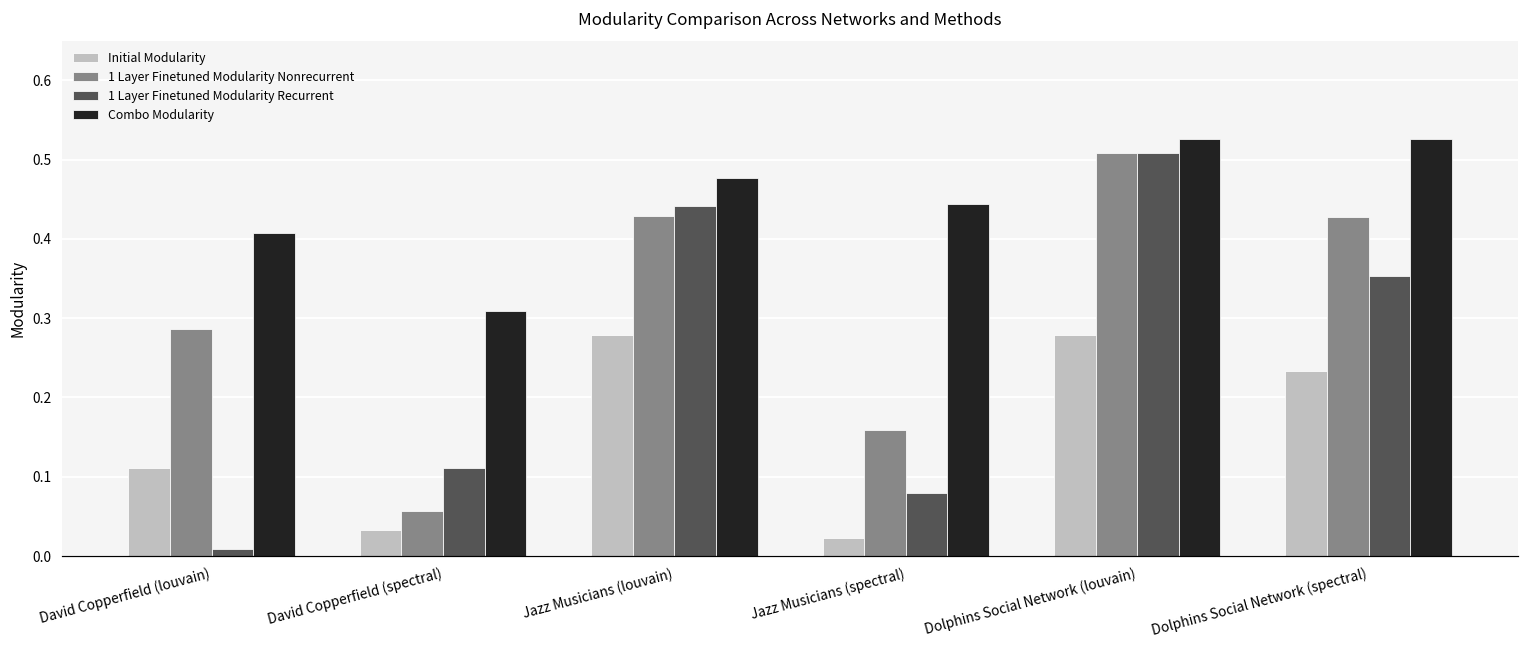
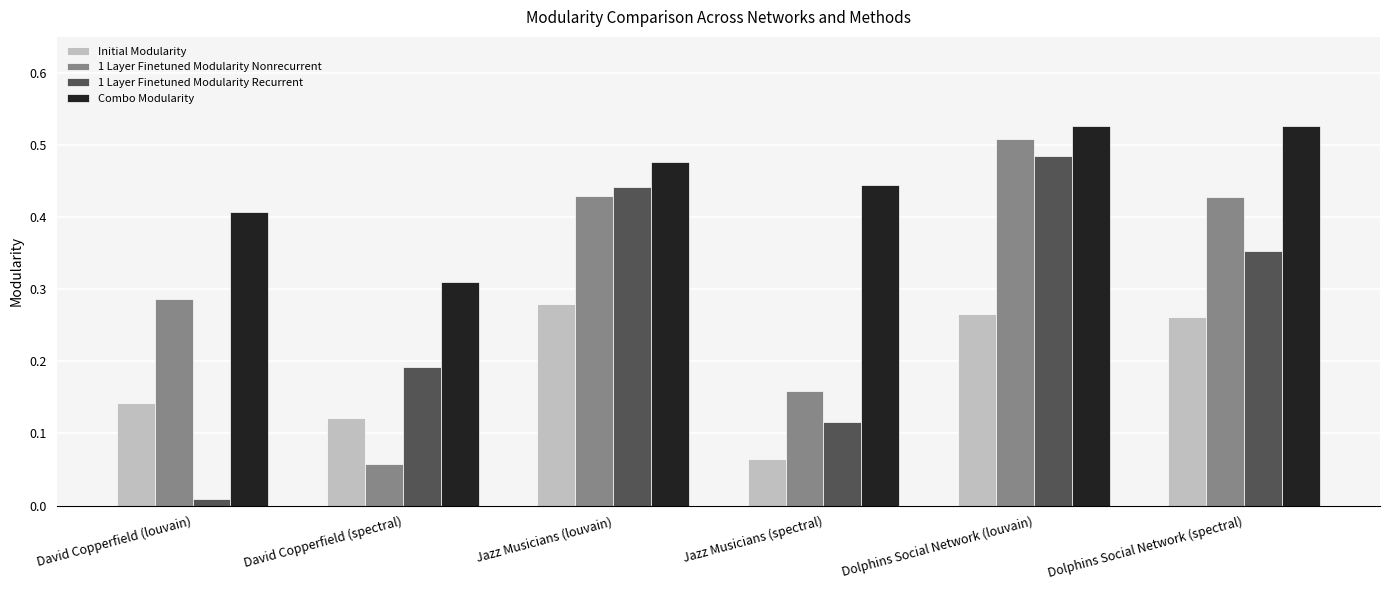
Initial Modularity, David Copperfield (louvain): 0.11 -> 0.14
Initial Modularity, David Copperfield (spectral): 0.03 -> 0.12
1 Layer Finetuned Modularity Recurrent, David Copperfield (spectral): 0.11 -> 0.19
Initial Modularity, Jazz Musicians (spectral): 0.02 -> 0.06
1 Layer Finetuned Modularity Recurrent, Jazz Musicians (spectral): 0.08 -> 0.12
Initial Modularity, Dolphins Social Network (louvain): 0.28 -> 0.27
1 Layer Finetuned Modularity Recurrent, Dolphins Social Network (louvain): 0.51 -> 0.48
Initial Modularity, Dolphins Social Network (spectral): 0.23 -> 0.26
